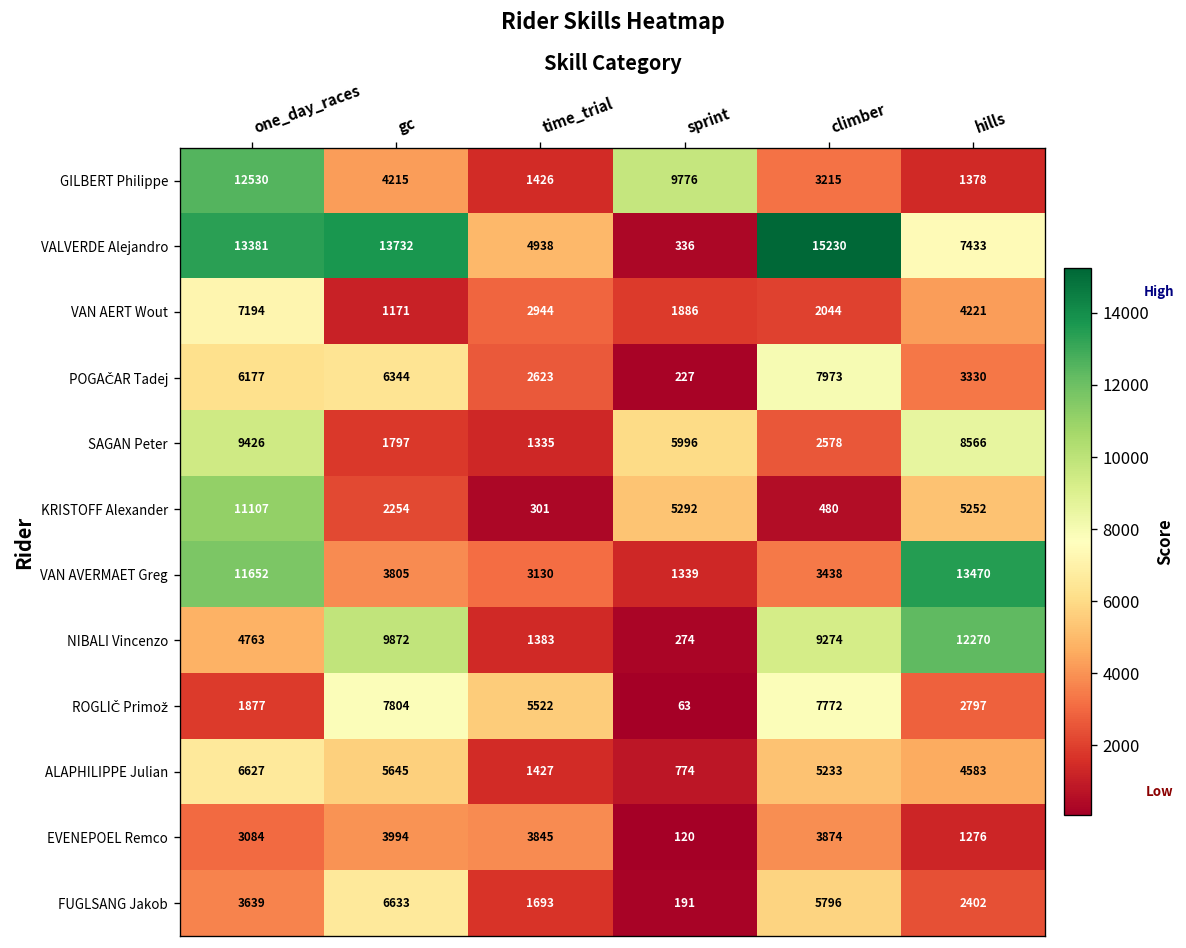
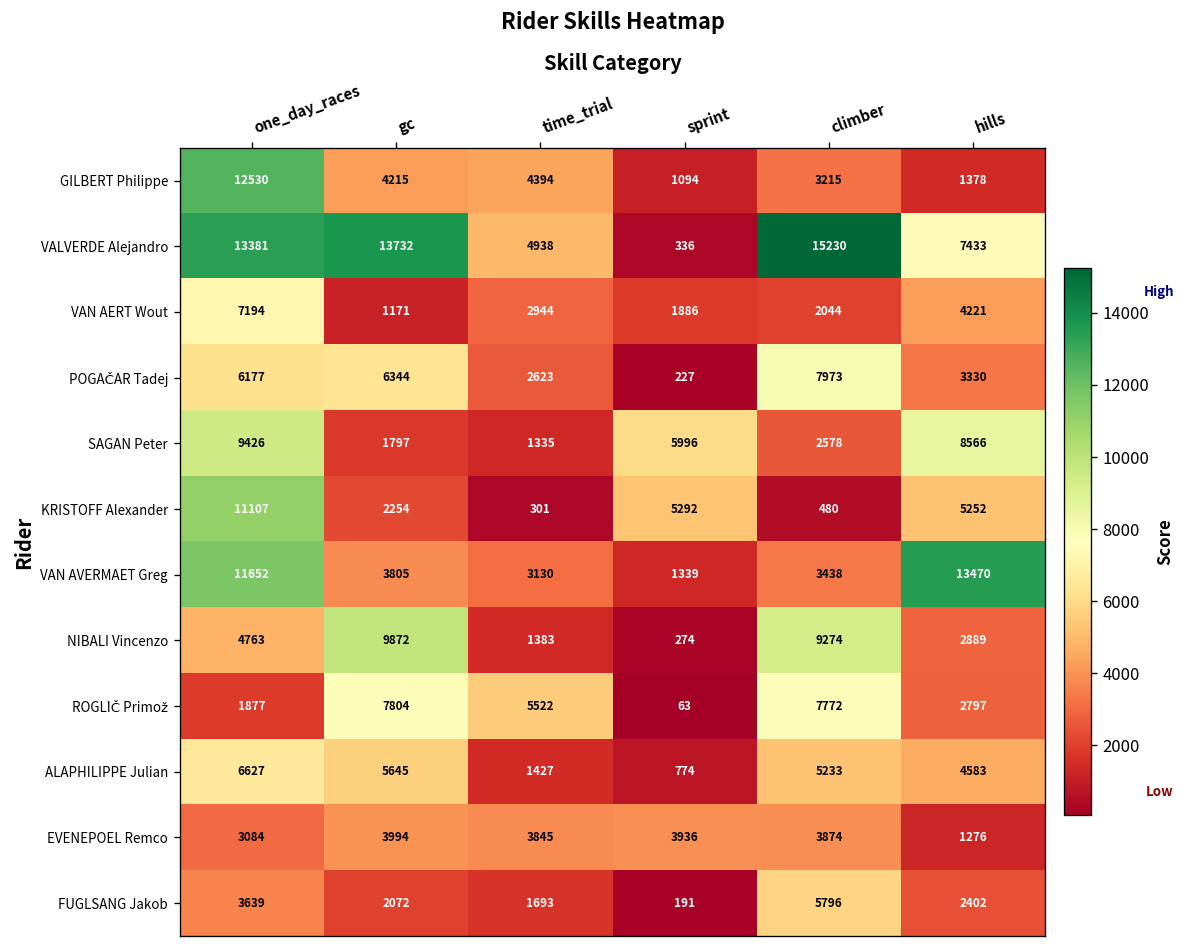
GILBERT Philippe, time_trial: 1426 -> 4394
GILBERT Philippe, sprint: 9776 -> 1094
NIBALI Vincenzo, hills: 12270 -> 2889
EVENEPOEL Remco, sprint: 120 -> 3936
FUGLSANG Jakob, gc: 6633 -> 2072
